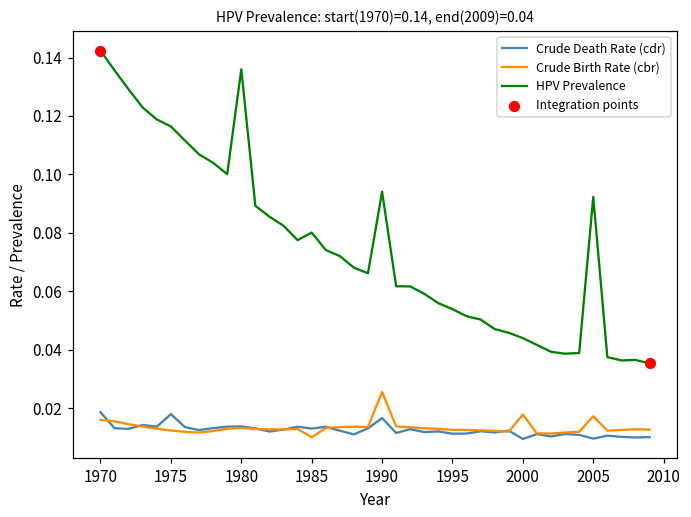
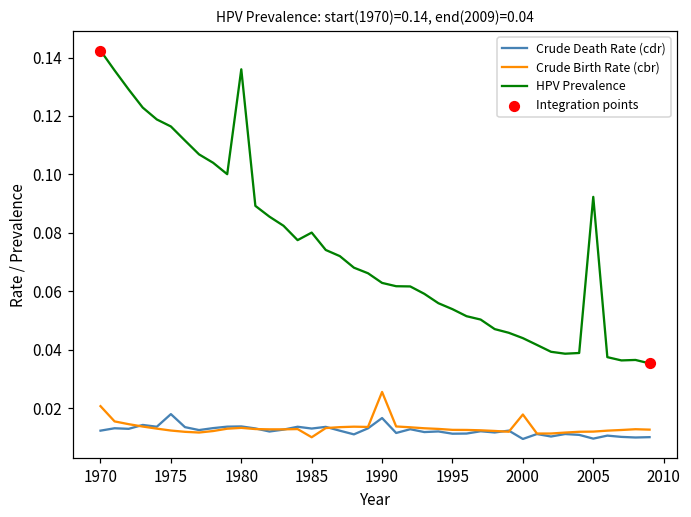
Crude Death Rate (cdr), 1970: 0.019 -> 0.012
Crude Birth Rate (cbr), 1970: 0.016 -> 0.021
HPV Prevalence, 1990: 0.094 -> 0.063
Crude Birth Rate (cbr), 2005: 0.017 -> 0.012
